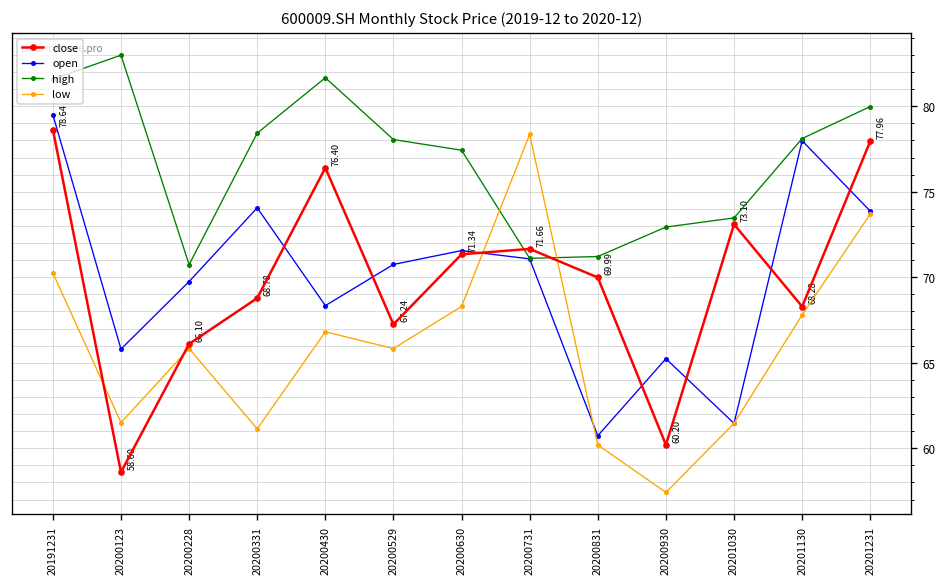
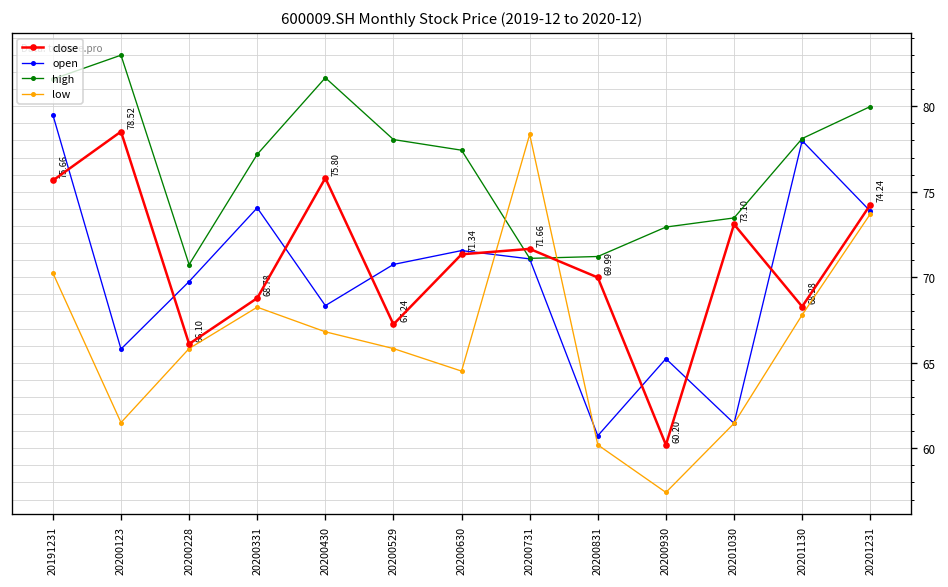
close, 20191231: 78.6 -> 75.7
close, 20200123: 58.60 -> 78.52
high, 20200331: 78.4 -> 77.2
low, 20200331: 61.1 -> 68.3
close, 20200430: 76.40 -> 75.80
low, 20200630: 68.3 -> 64.5
close, 20201231: 77.96 -> 74.24
